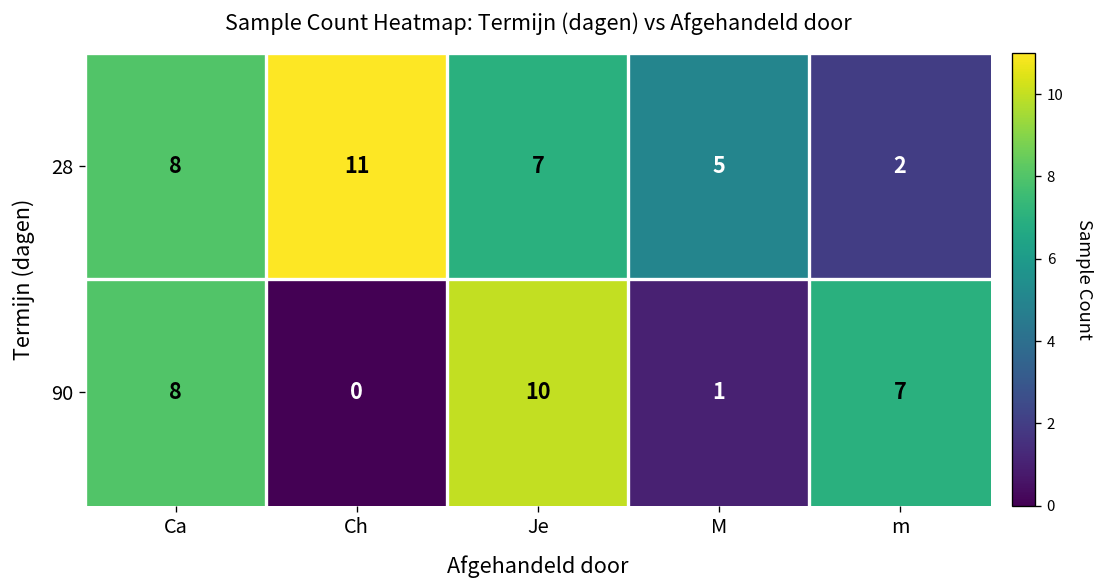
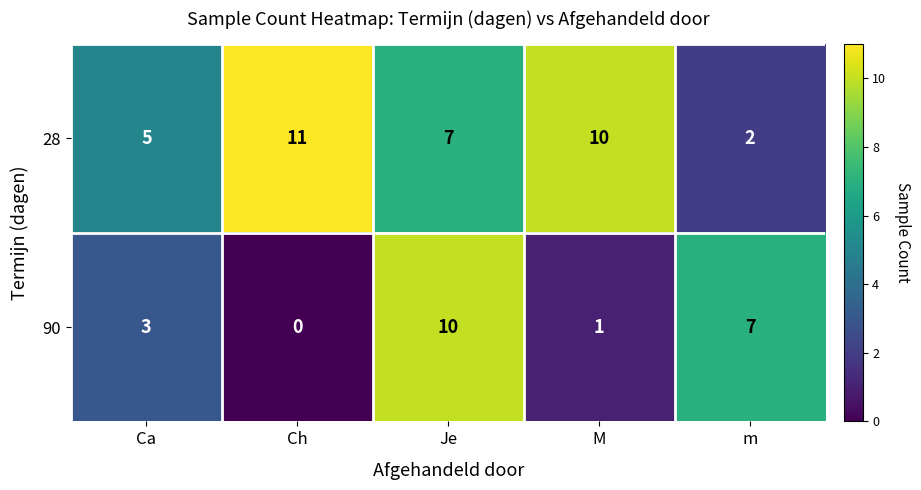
28, Ca: 8 -> 5
28, M: 5 -> 10
90, Ca: 8 -> 3
